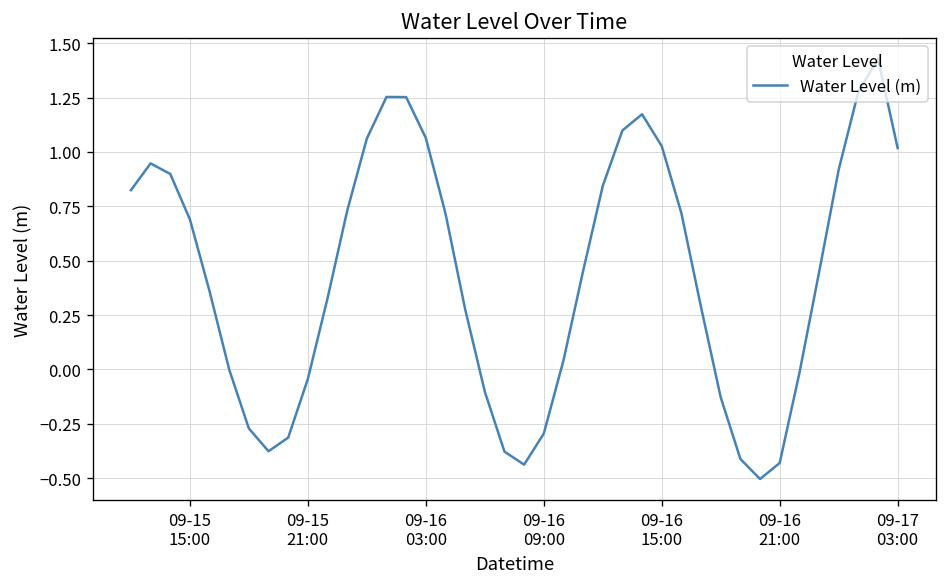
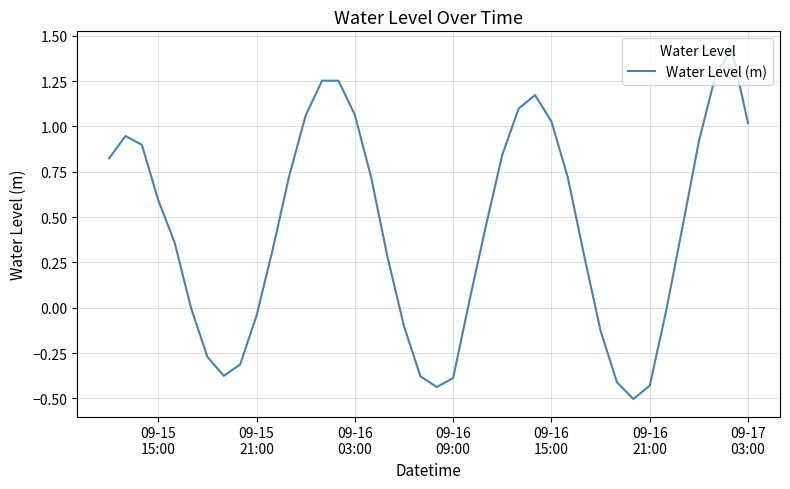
09-15 15:00: 0.69 -> 0.59
09-16 09:00: -0.29 -> -0.39
